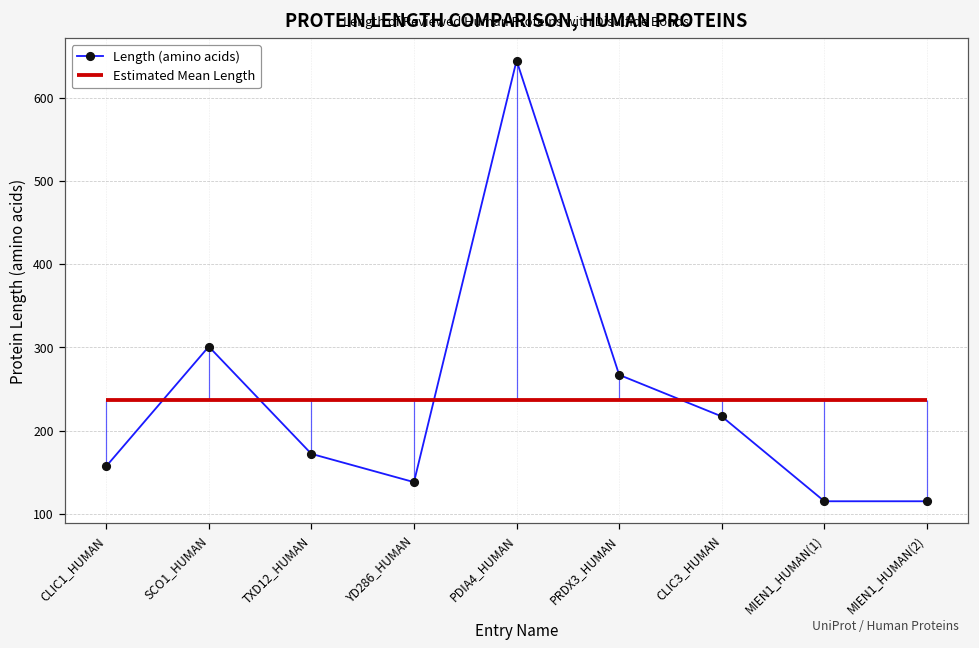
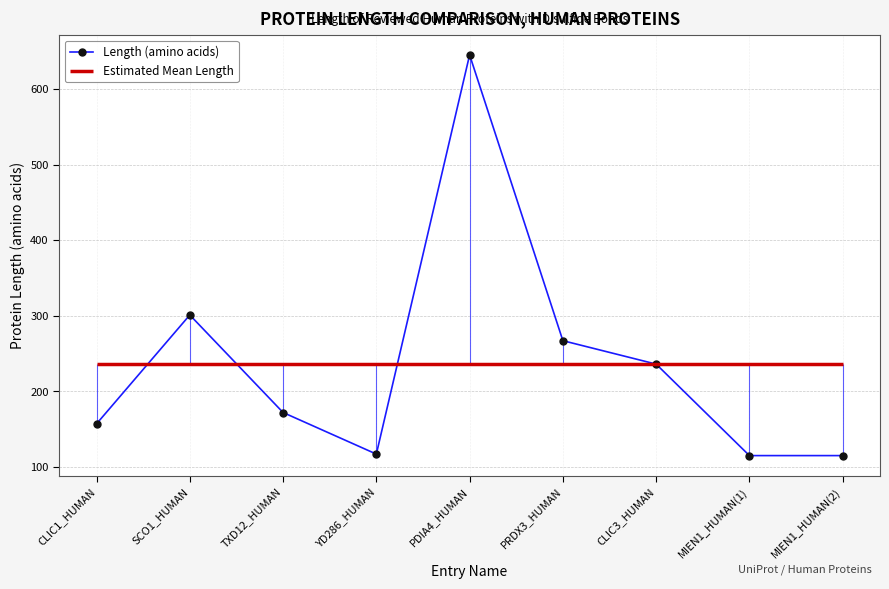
YD286_HUMAN: 140 -> 120
CLIC3_HUMAN: 220 -> 240
